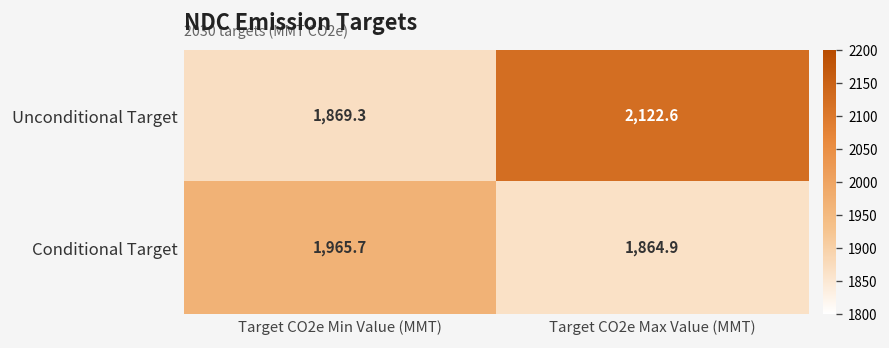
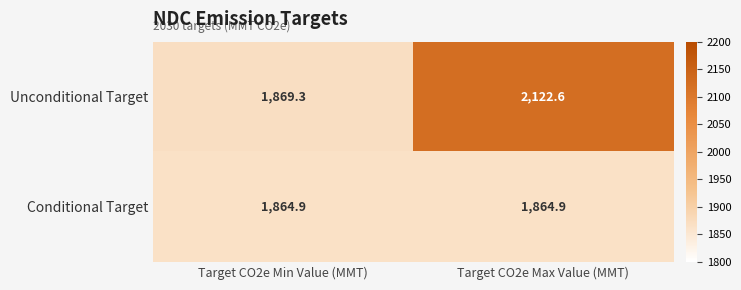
Conditional Target, Target CO2e Min Value (MMT): 1,965.7 -> 1,864.9
